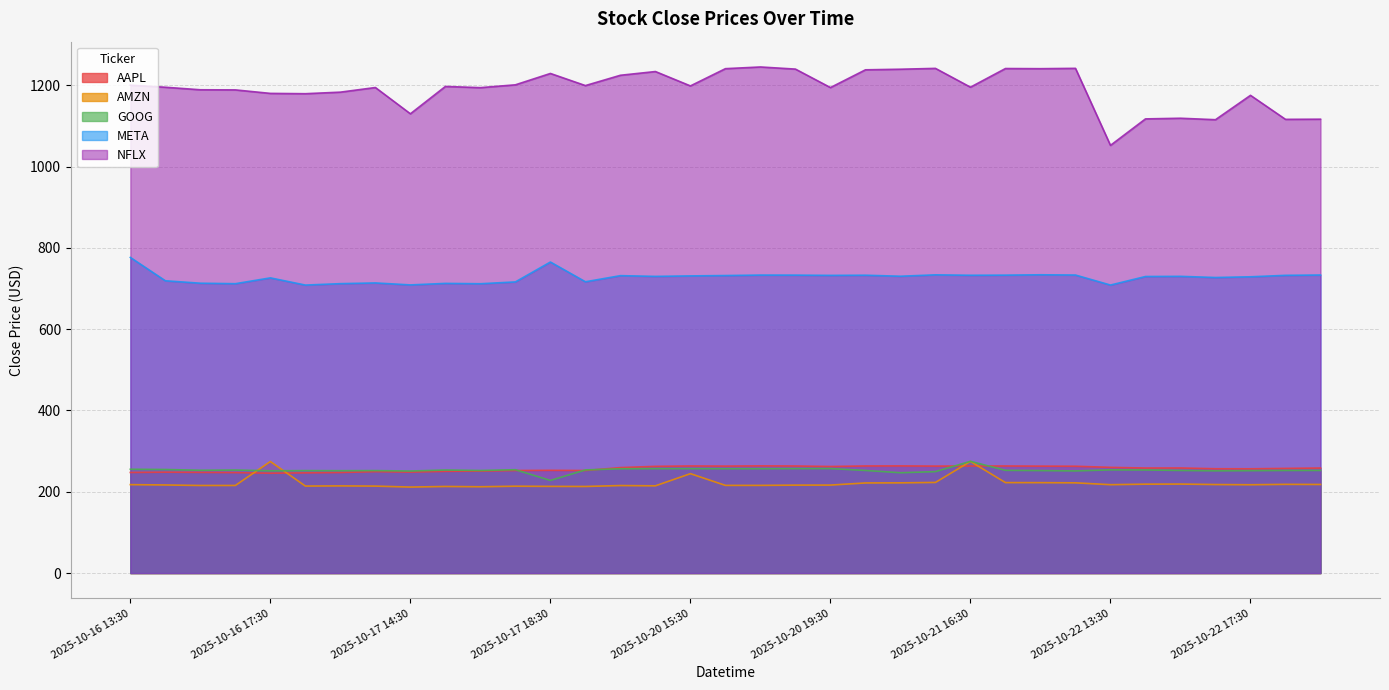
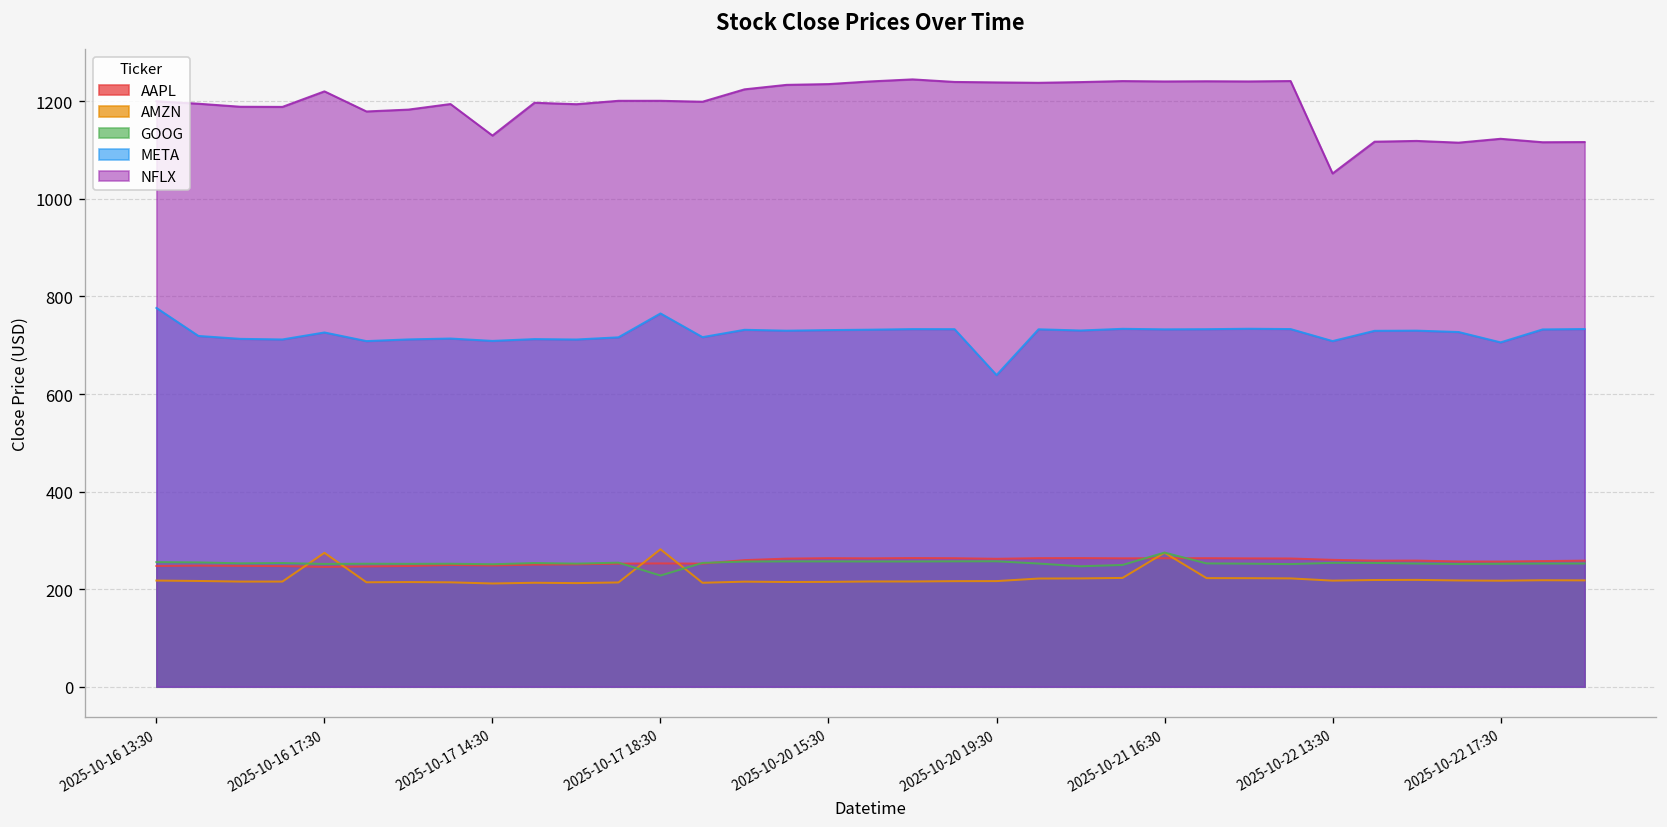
NFLX, 2025-10-16 17:30: 1180 -> 1220
AMZN, 2025-10-17 18:30: 210 -> 280
NFLX, 2025-10-17 18:30: 1230 -> 1200
AMZN, 2025-10-20 15:30: 240 -> 210
NFLX, 2025-10-20 15:30: 1200 -> 1240
META, 2025-10-20 19:30: 730 -> 640
NFLX, 2025-10-20 19:30: 1190 -> 1240
NFLX, 2025-10-21 16:30: 1200 -> 1240
META, 2025-10-22 17:30: 730 -> 710
NFLX, 2025-10-22 17:30: 1180 -> 1120
